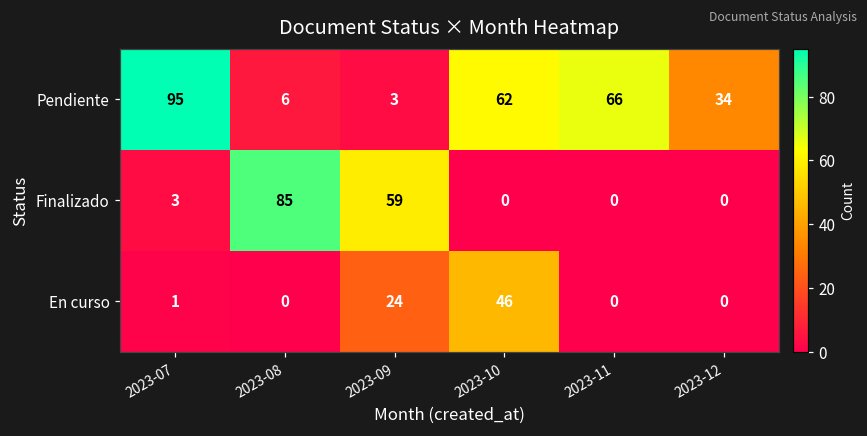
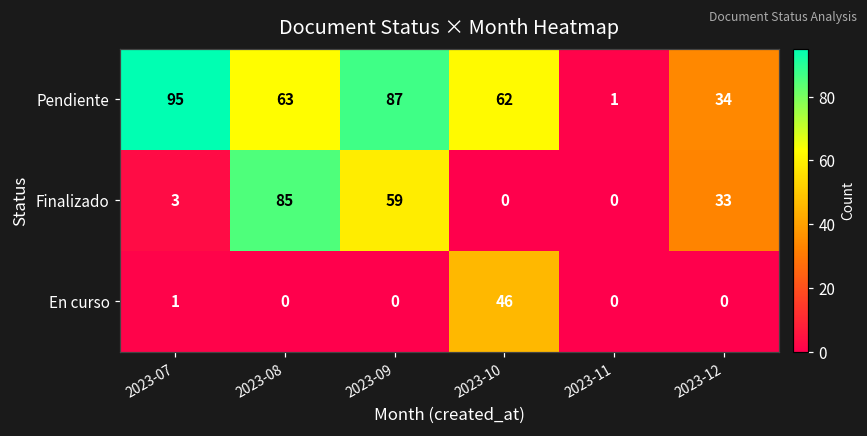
Pendiente, 2023-08: 6 -> 63
Pendiente, 2023-09: 3 -> 87
Pendiente, 2023-11: 66 -> 1
Finalizado, 2023-12: 0 -> 33
En curso, 2023-09: 24 -> 0
